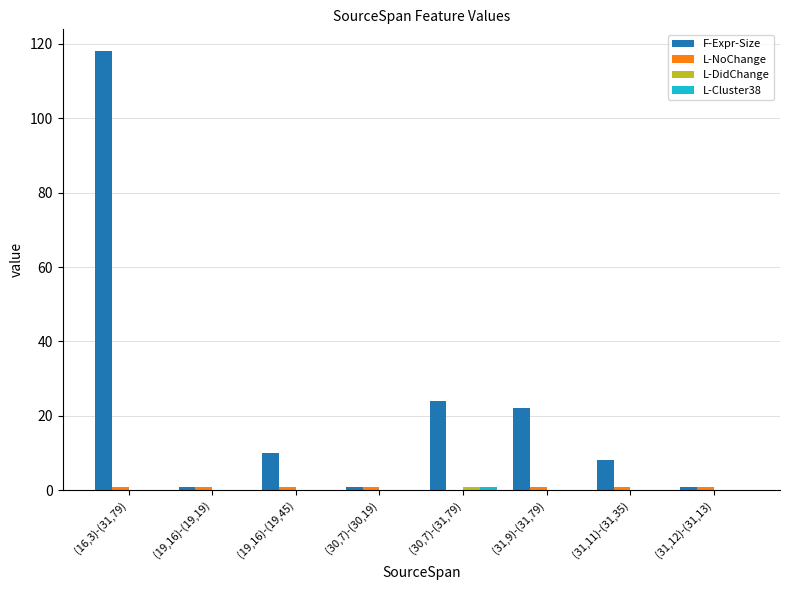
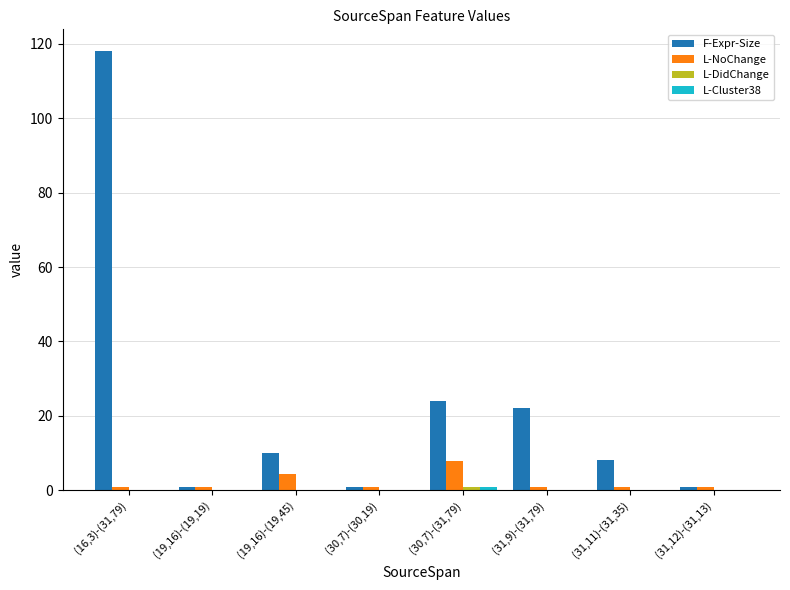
L-NoChange, (19,16)-(19,45): 1 -> 4
L-NoChange, (30,7)-(31,79): 0 -> 8
